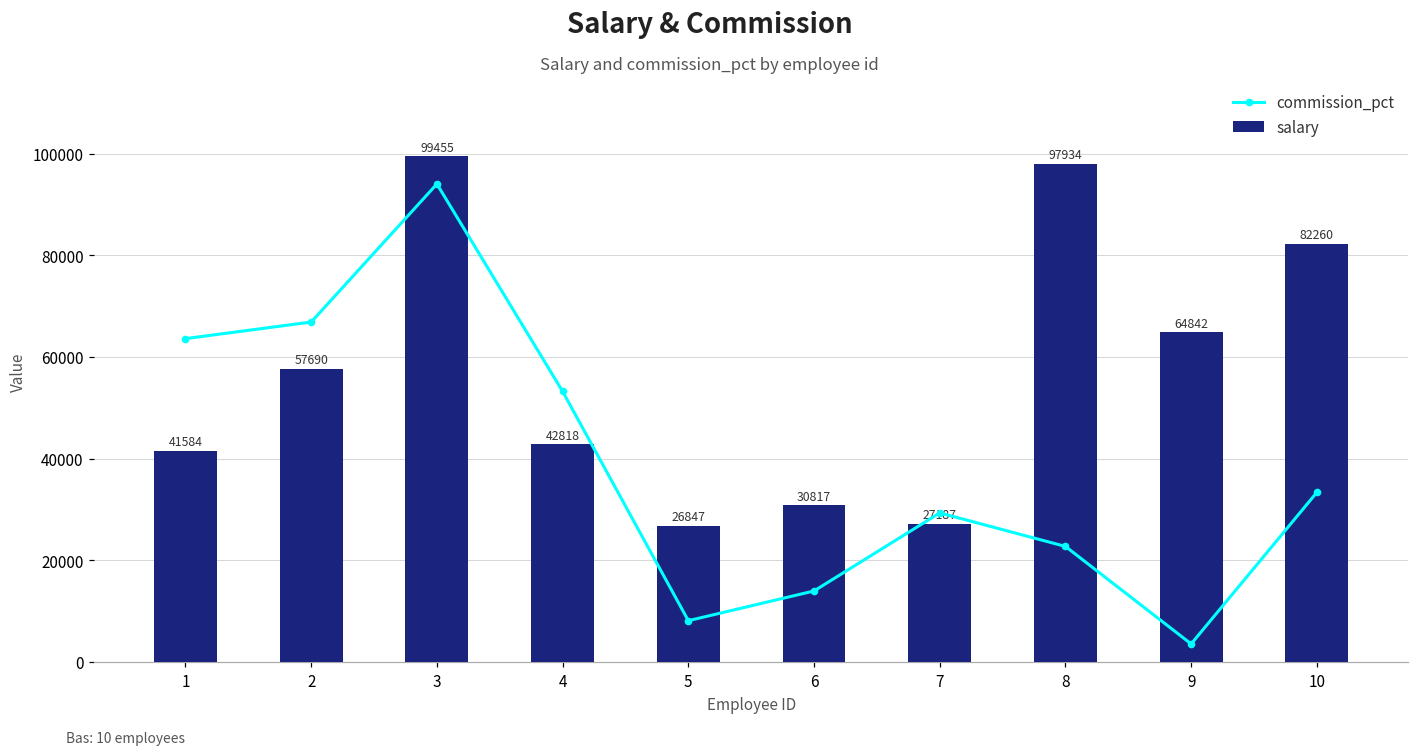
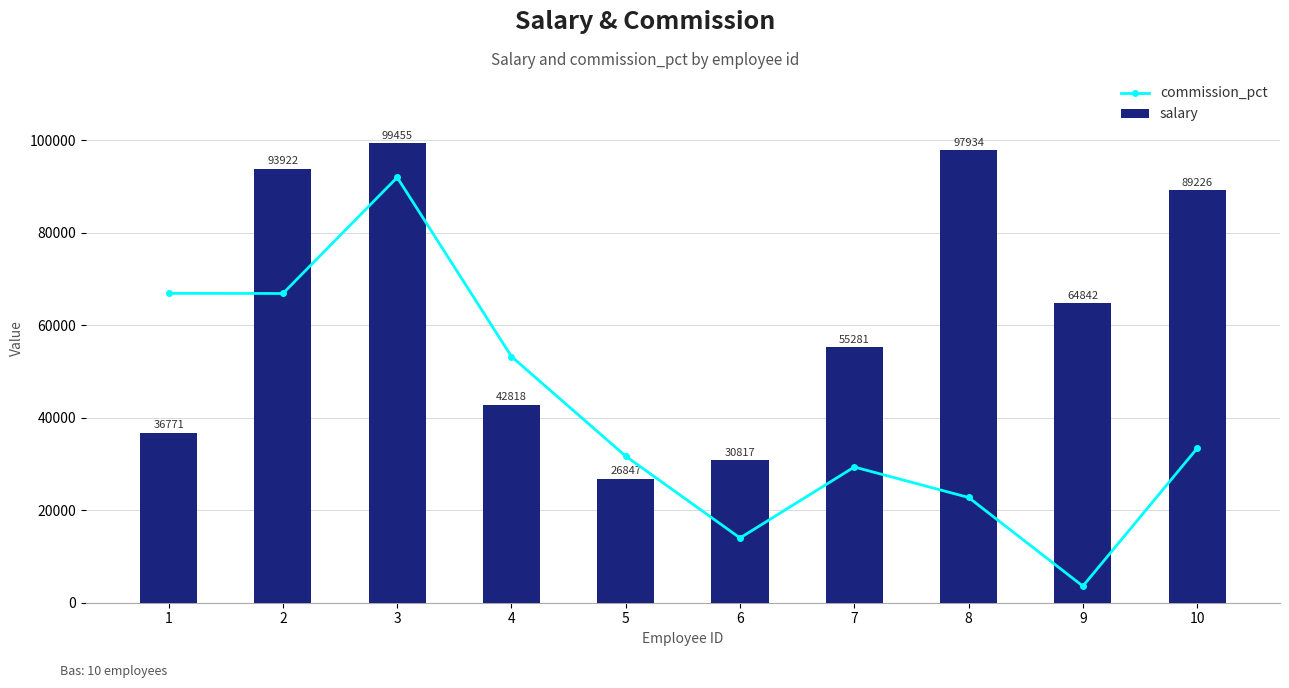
commission_pct, 1: 64000 -> 67000
salary, 1: 41584 -> 36771
salary, 2: 57690 -> 93922
commission_pct, 3: 94000 -> 92000
commission_pct, 5: 8000 -> 32000
salary, 7: 27187 -> 55281
salary, 10: 82260 -> 89226
